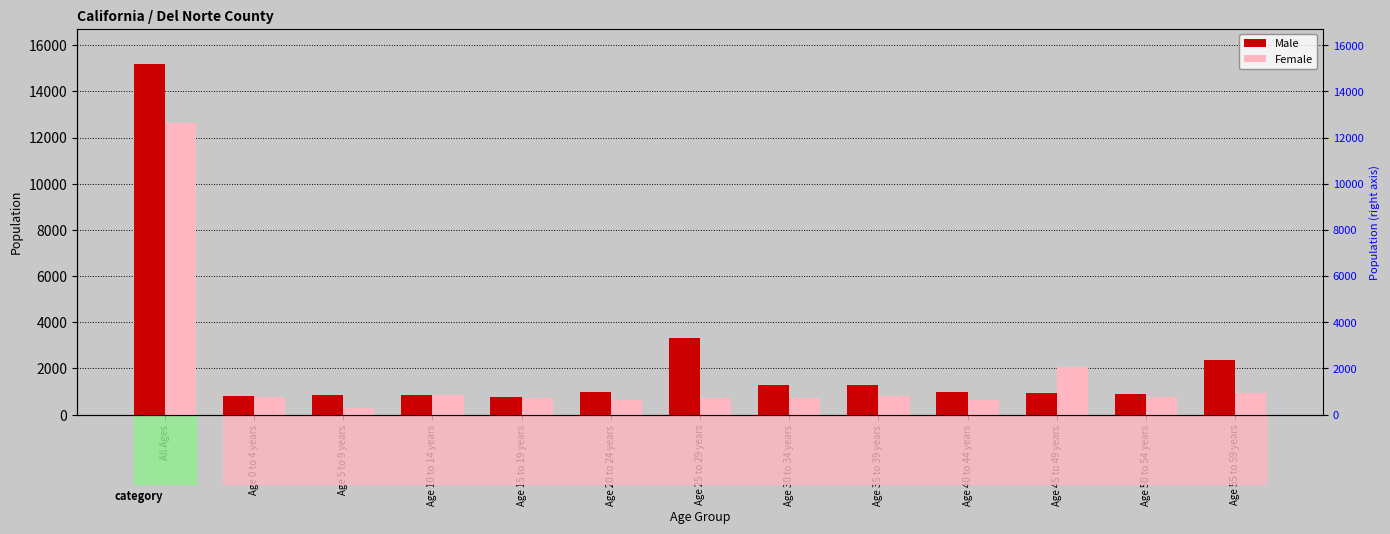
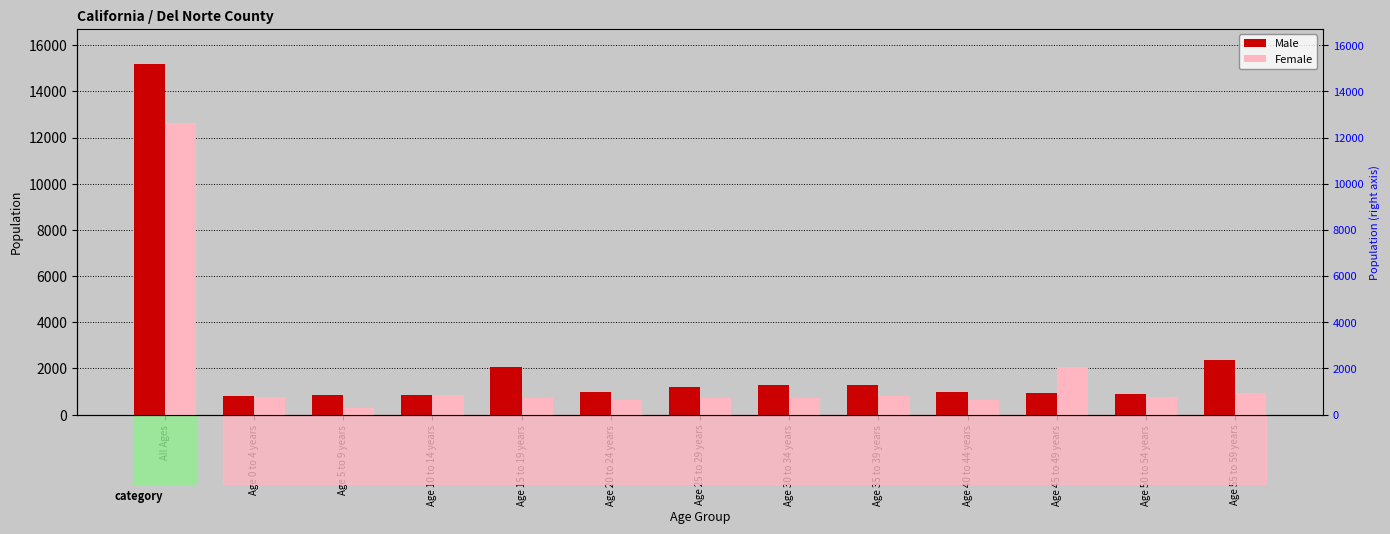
Male, Age 15 to 19 years: 800 -> 2100
Male, Age 25 to 29 years: 3300 -> 1200
